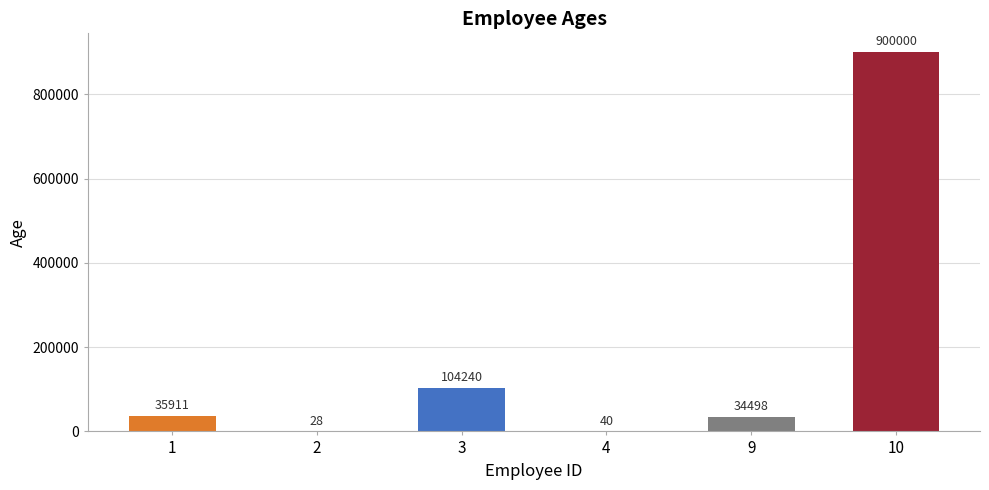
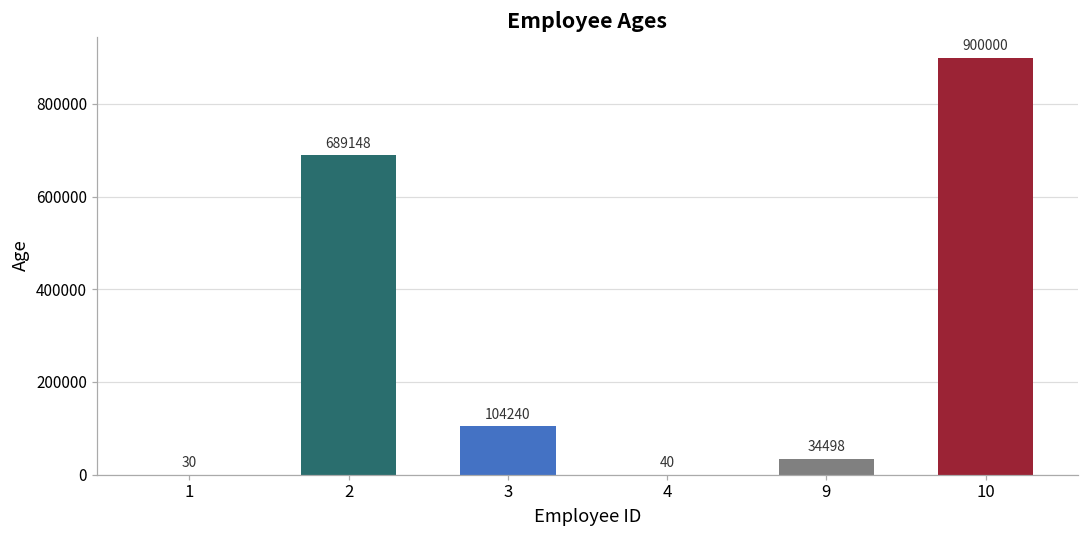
1: 35911 -> 30
2: 28 -> 689148
